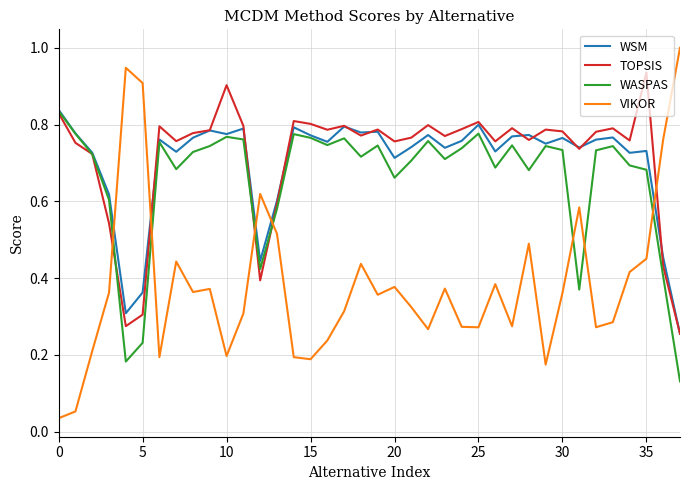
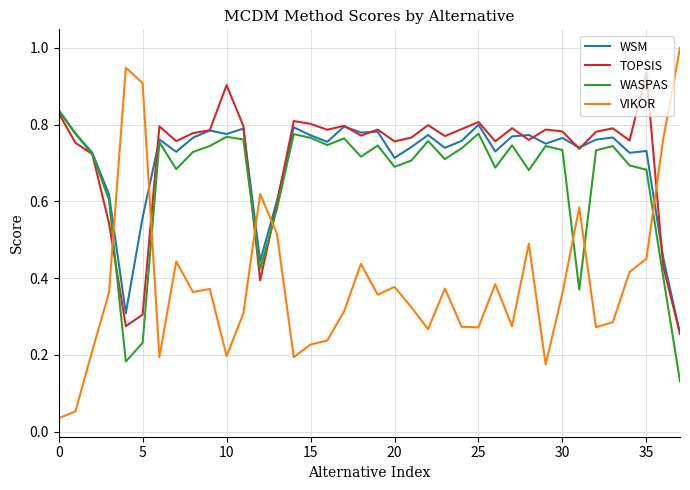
WSM, 5: 0.36 -> 0.56
VIKOR, 15: 0.19 -> 0.23
WASPAS, 20: 0.66 -> 0.69
